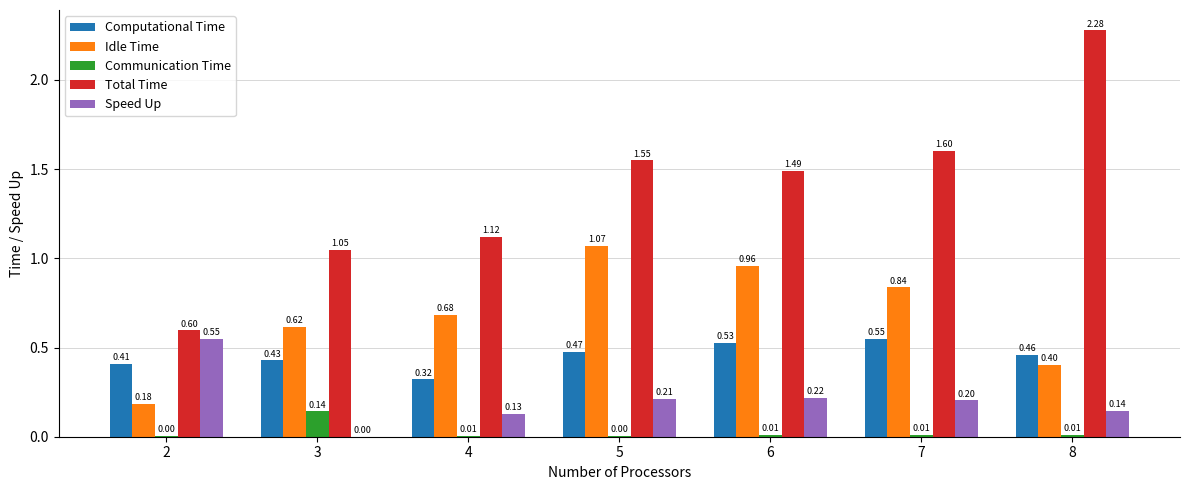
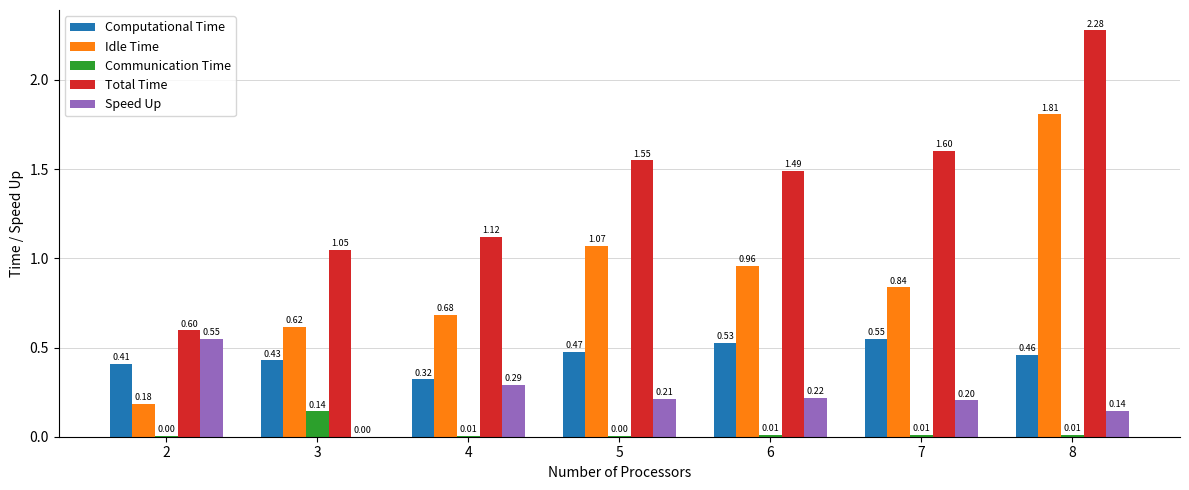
Speed Up, 4: 0.13 -> 0.29
Idle Time, 8: 0.40 -> 1.81
